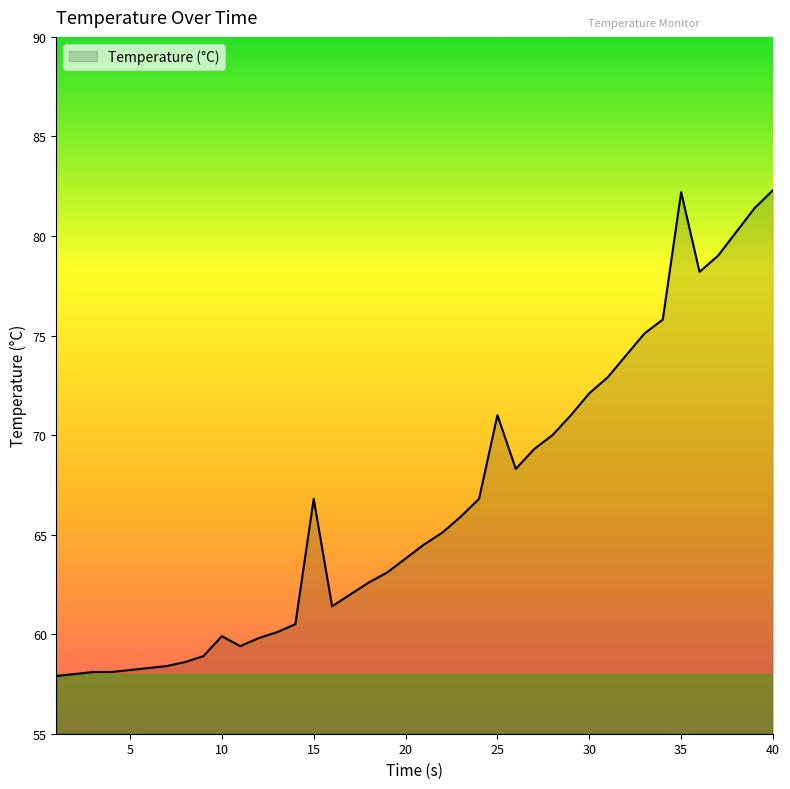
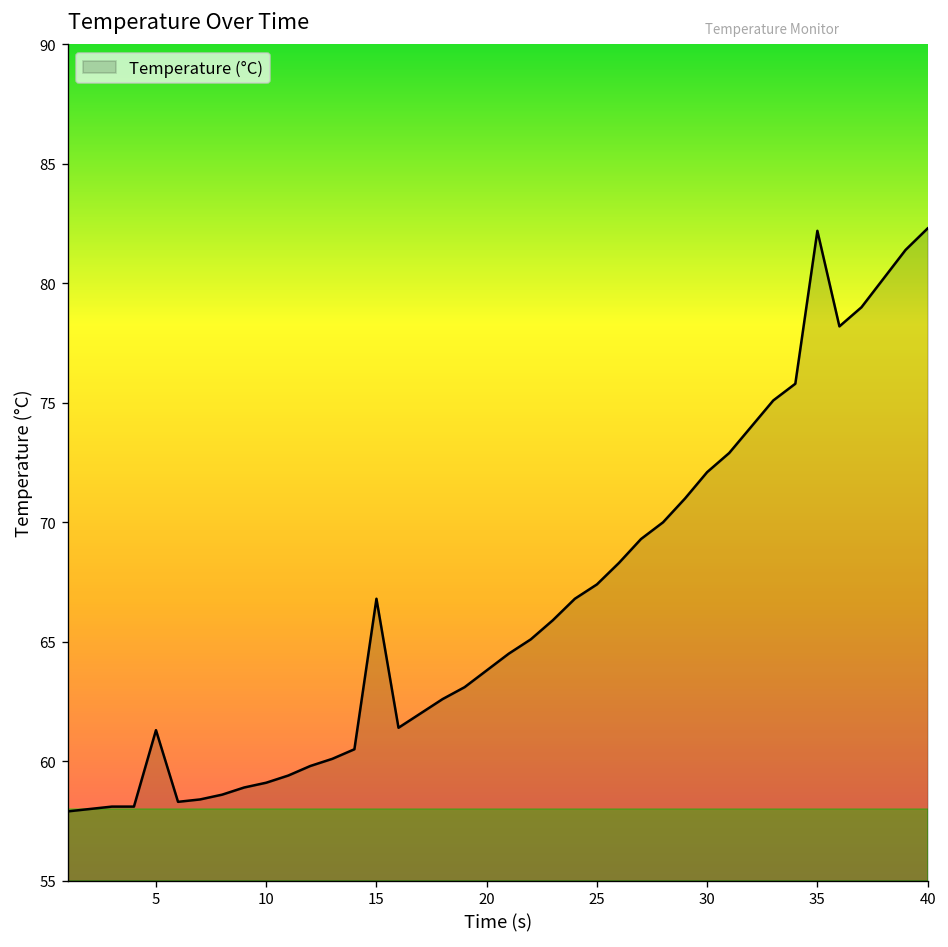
5: 58.2 -> 61.3
10: 59.9 -> 59.1
25: 71.0 -> 67.4
